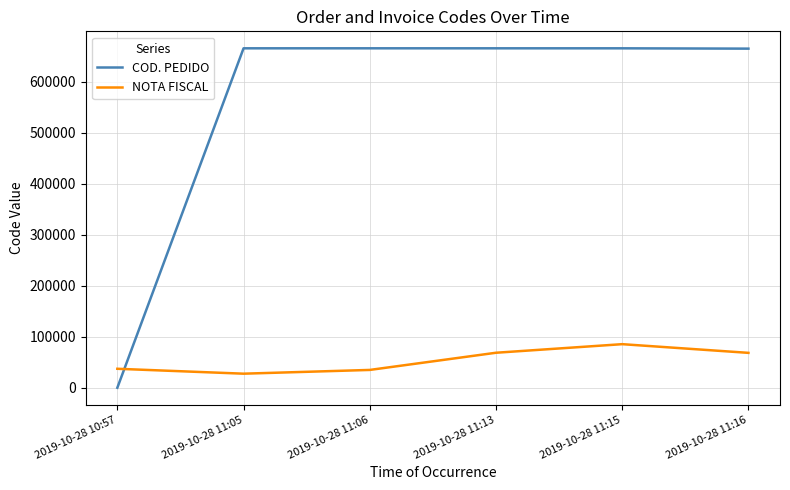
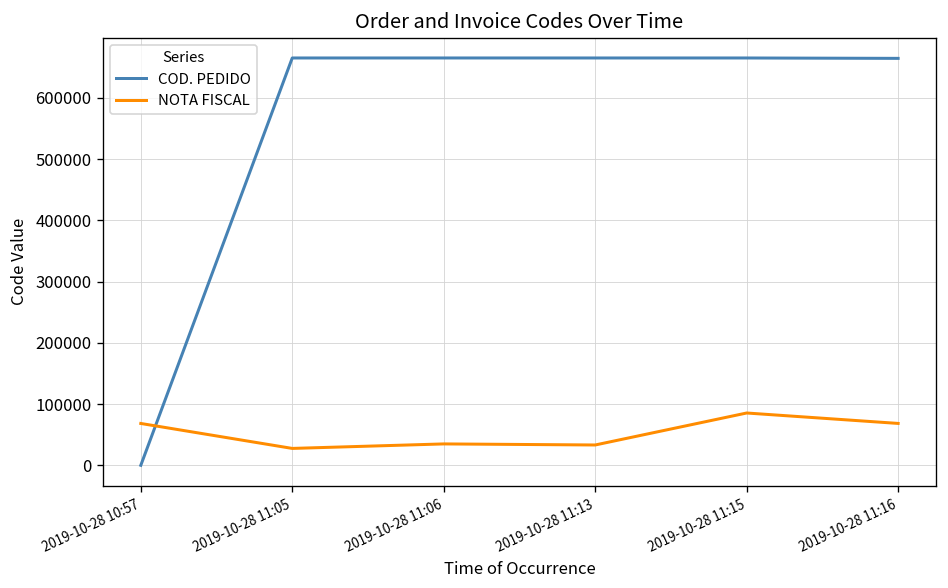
NOTA FISCAL, 2019-10-28 10:57: 40000 -> 70000
NOTA FISCAL, 2019-10-28 11:13: 70000 -> 30000
